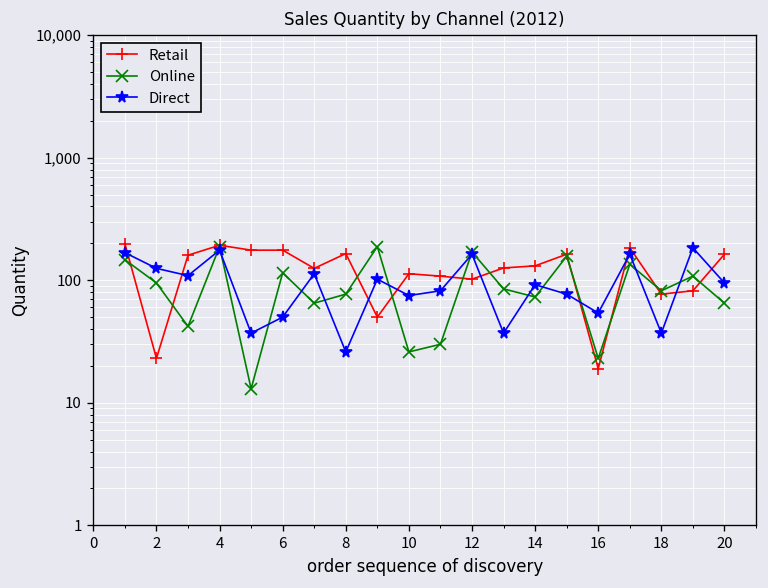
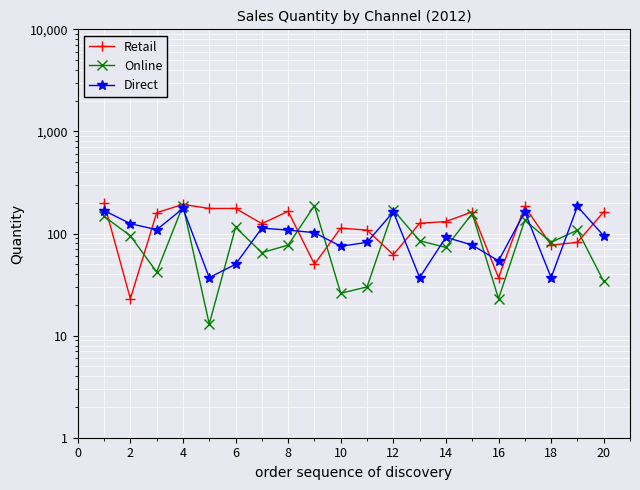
Direct, 8: 26 -> 110
Retail, 12: 100 -> 60
Retail, 16: 19 -> 37
Online, 20: 70 -> 34
